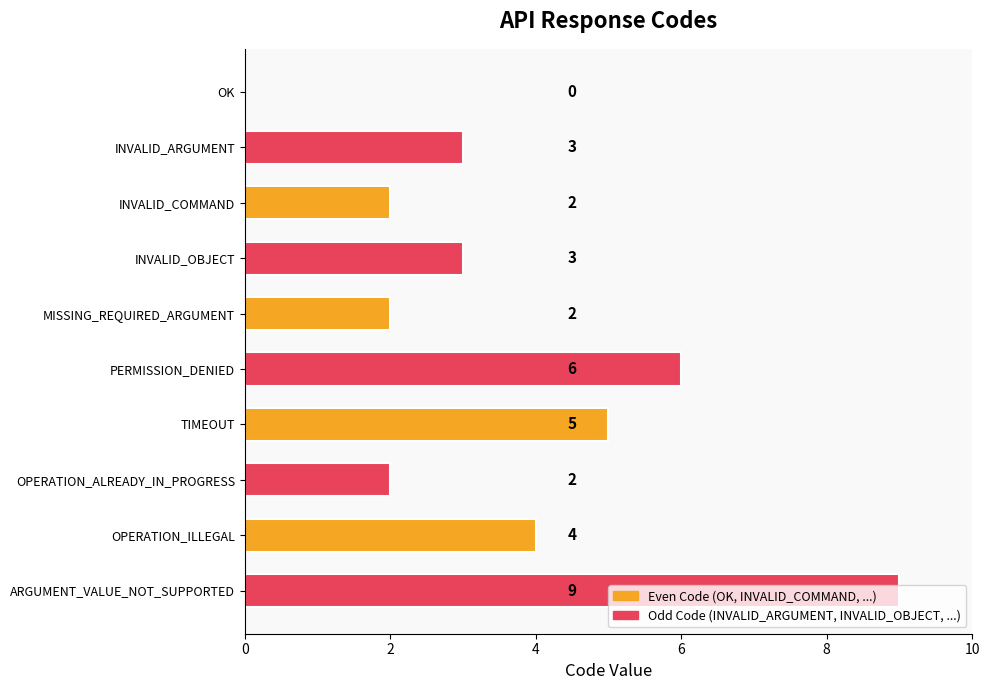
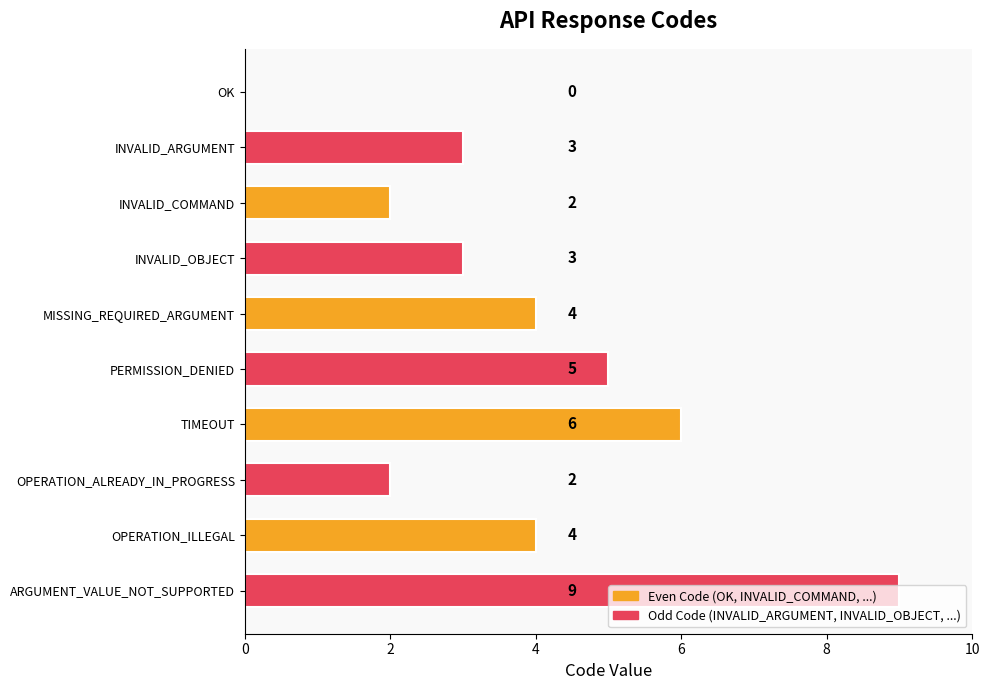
MISSING_REQUIRED_ARGUMENT: 2 -> 4
PERMISSION_DENIED: 6 -> 5
TIMEOUT: 5 -> 6
